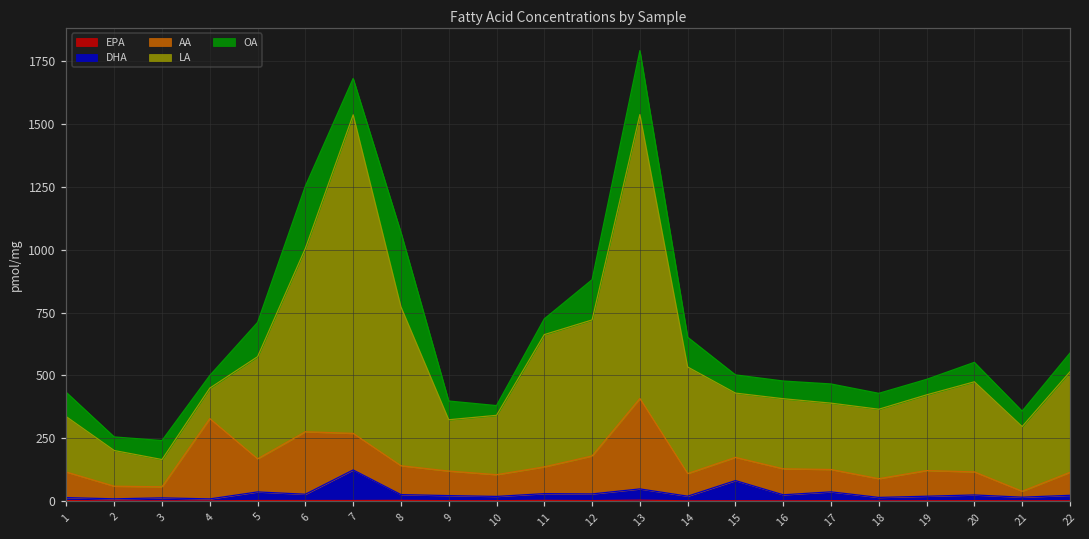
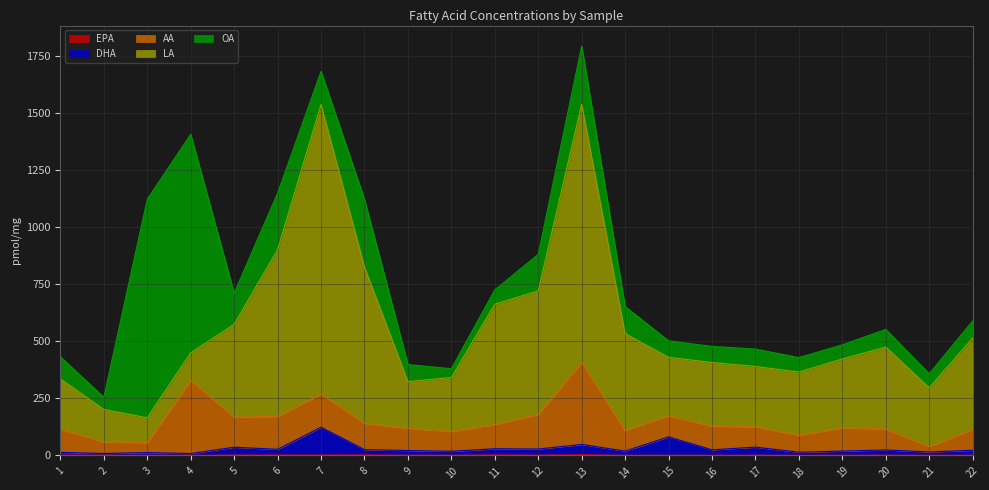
OA, 3: 80 -> 960
OA, 4: 50 -> 960
AA, 6: 250 -> 140
LA, 8: 630 -> 680
